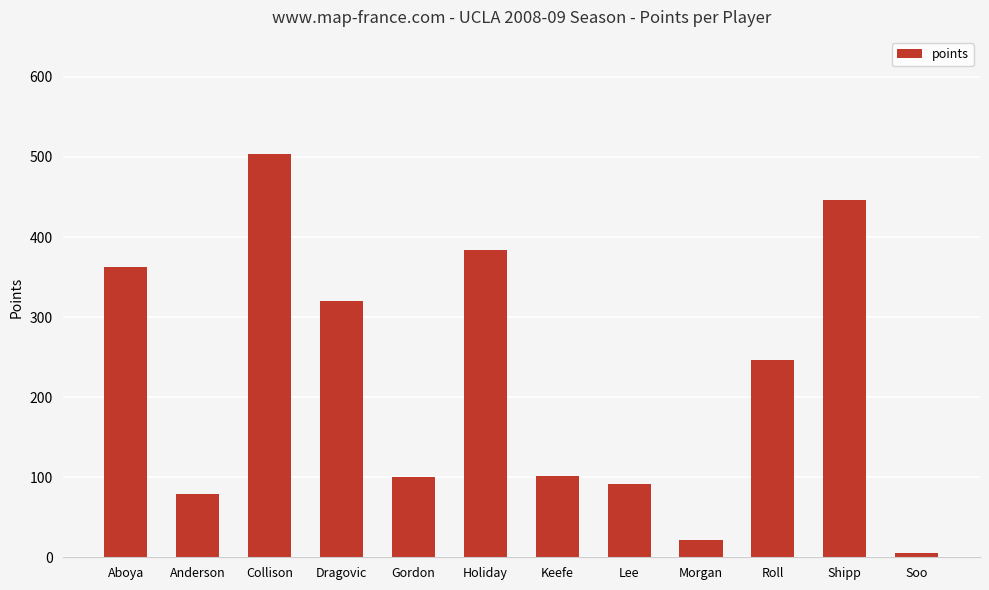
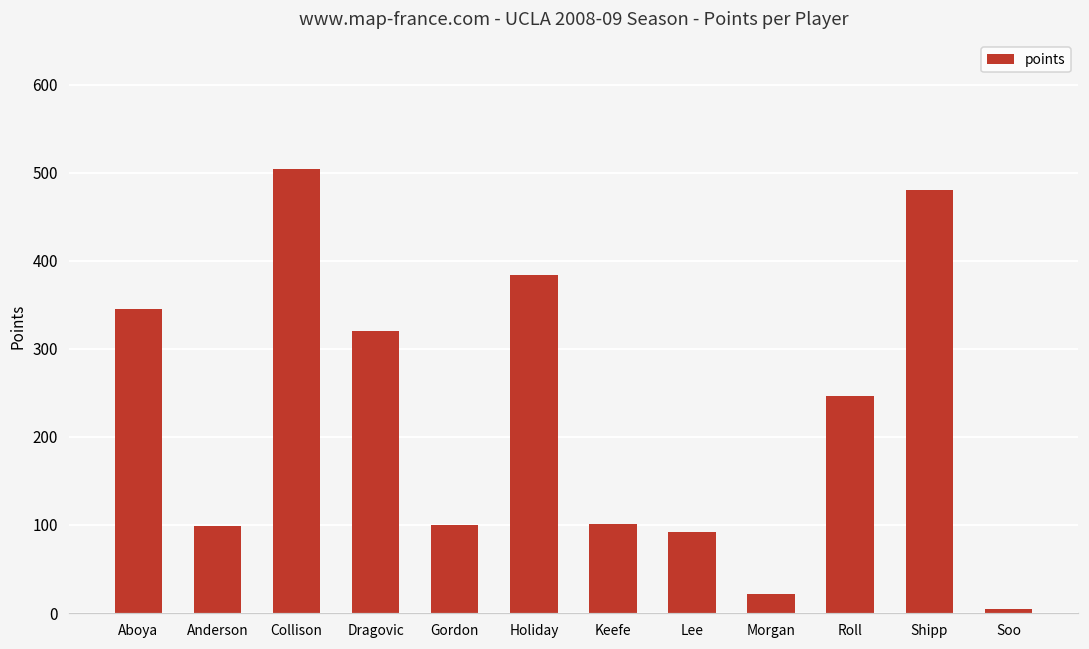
Aboya: 360 -> 350
Anderson: 80 -> 100
Shipp: 450 -> 480
